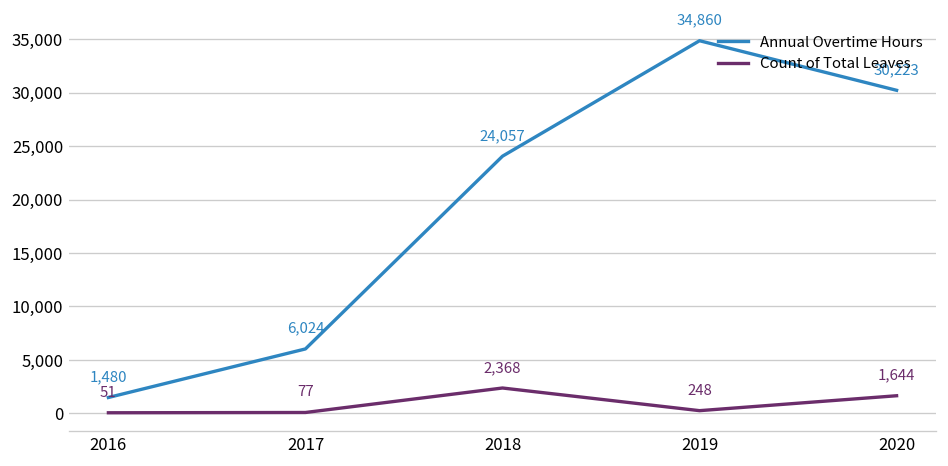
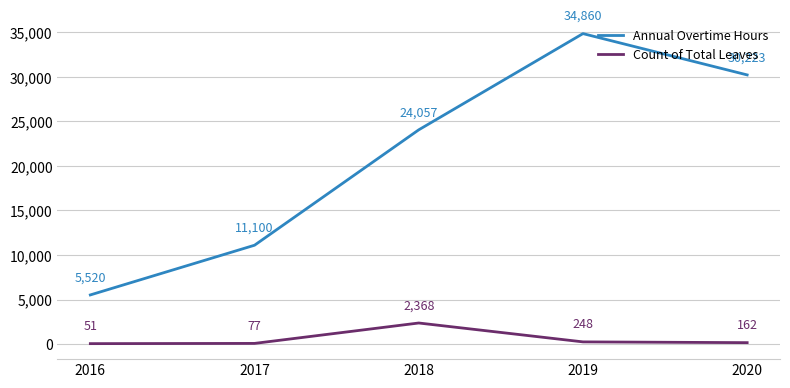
Annual Overtime Hours, 2016: 1,480 -> 5,520
Annual Overtime Hours, 2017: 6,024 -> 11,100
Count of Total Leaves, 2020: 1,644 -> 162
